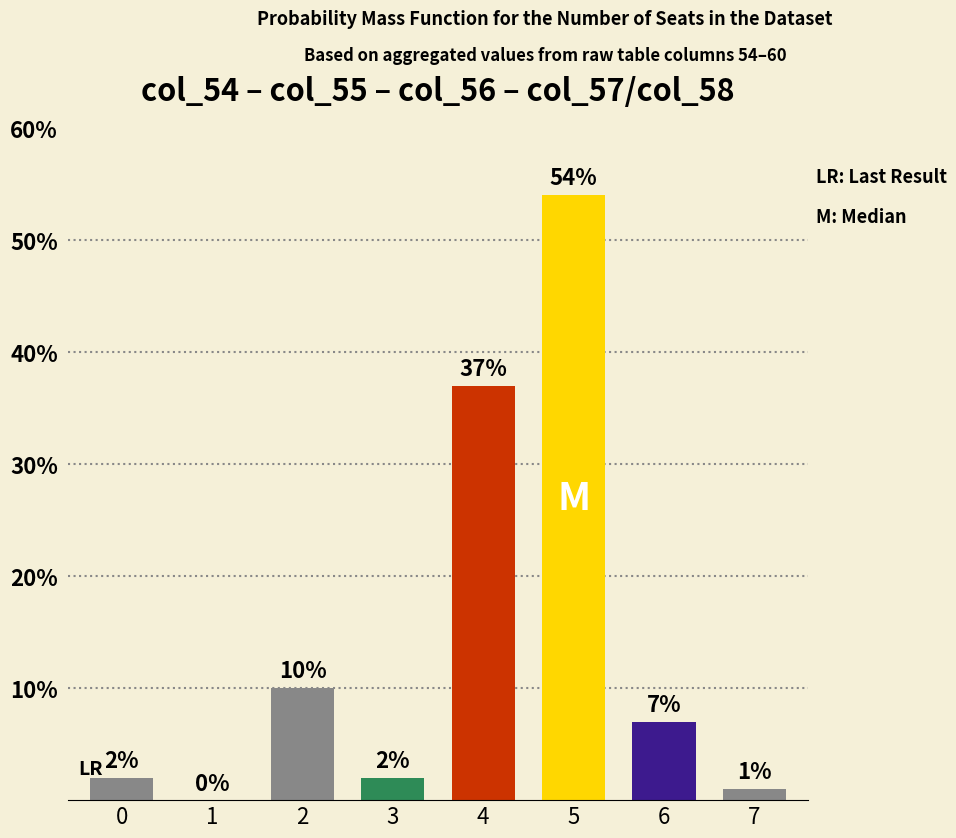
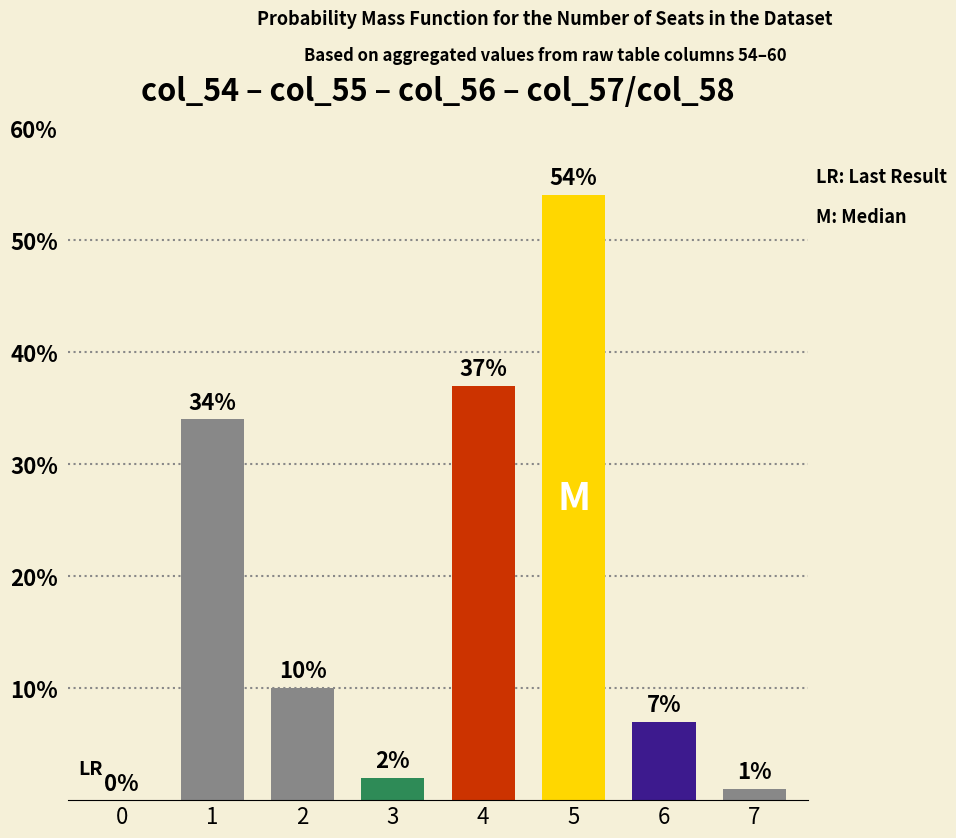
0: 2% -> 0%
1: 0% -> 34%
